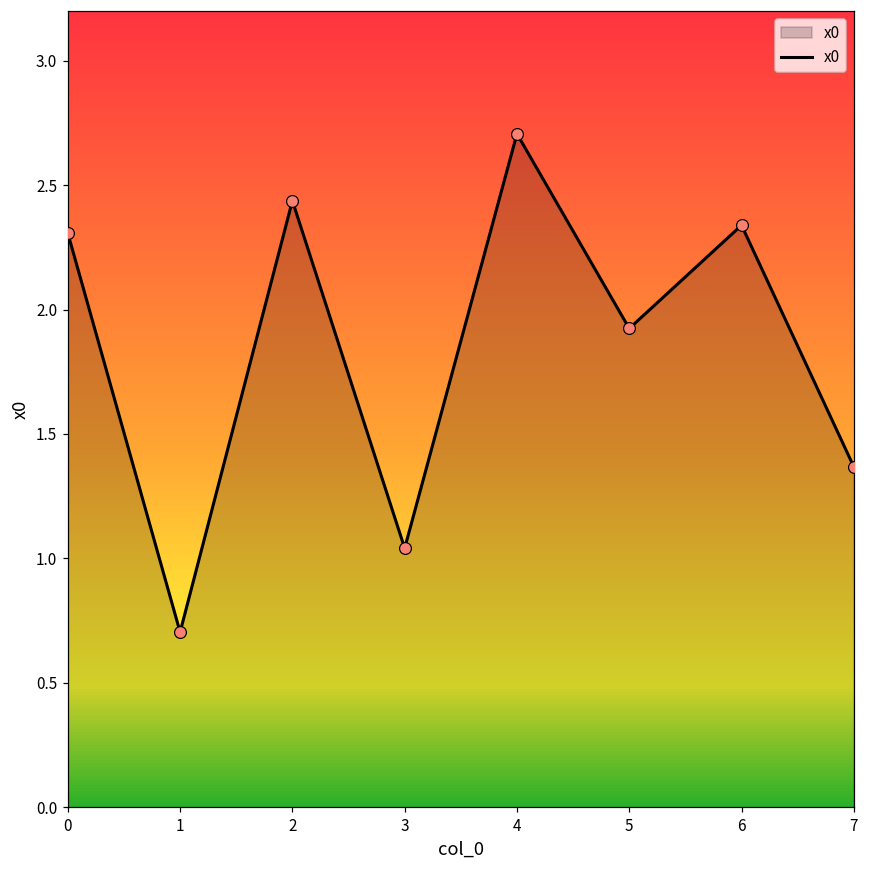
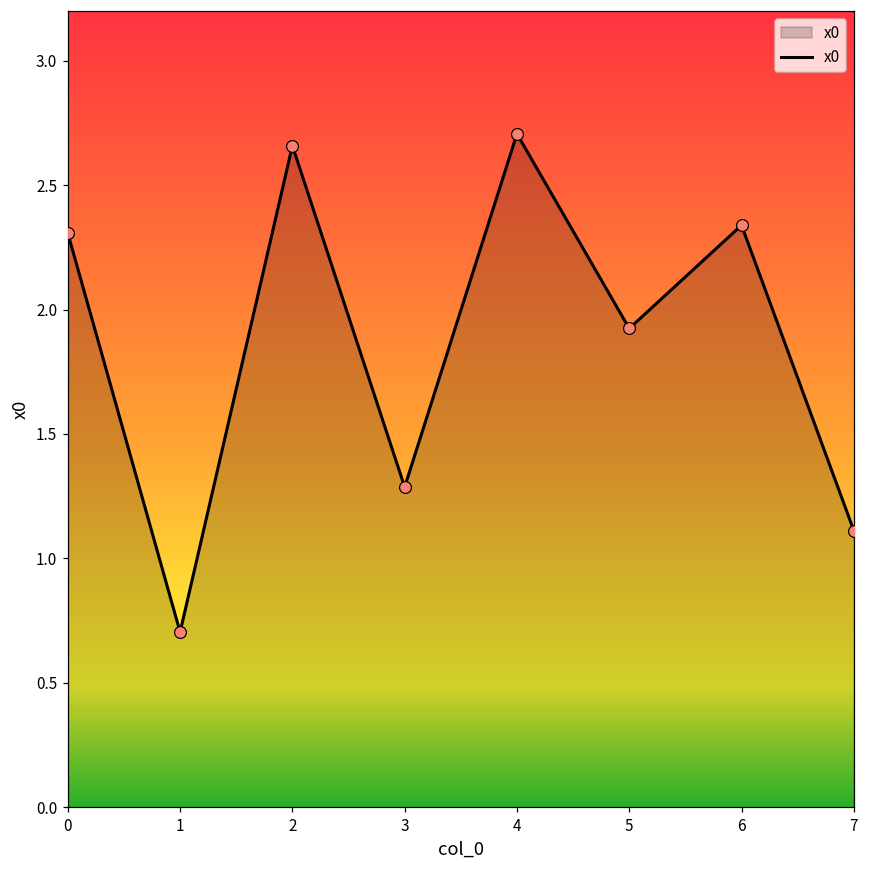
2: 2.44 -> 2.66
3: 1.04 -> 1.29
7: 1.37 -> 1.11
